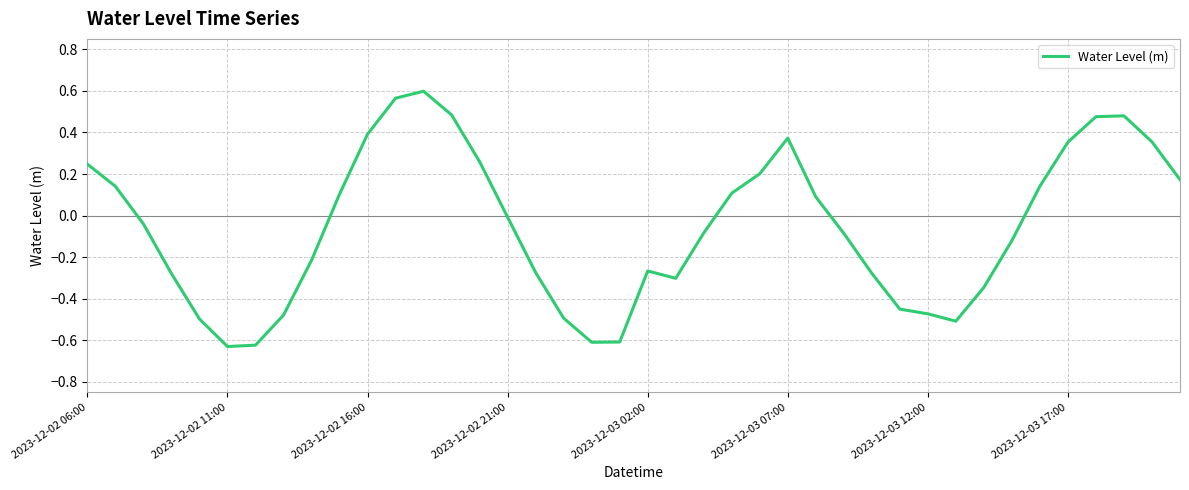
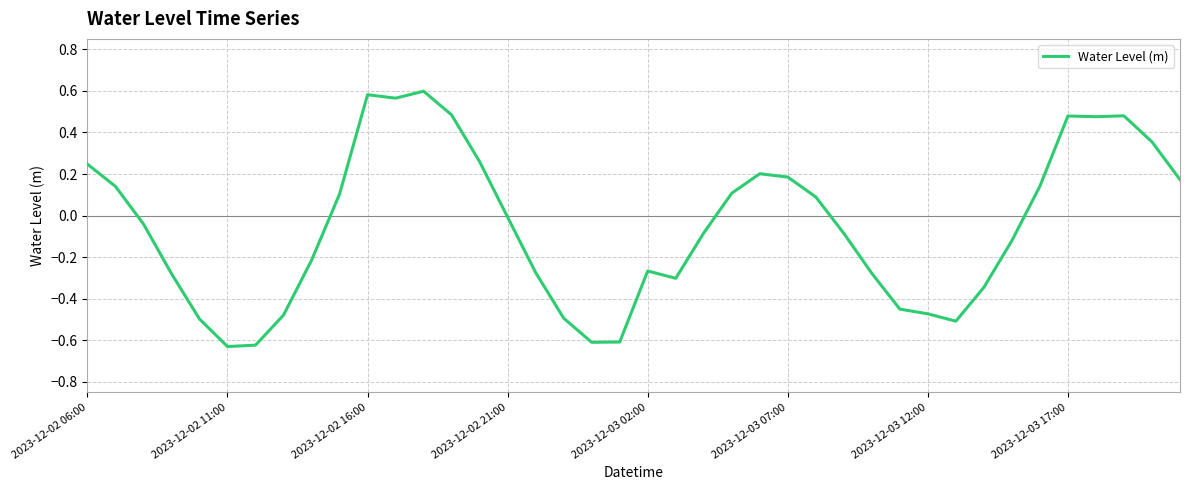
2023-12-02 16:00: 0.39 -> 0.58
2023-12-03 07:00: 0.37 -> 0.19
2023-12-03 17:00: 0.35 -> 0.48
